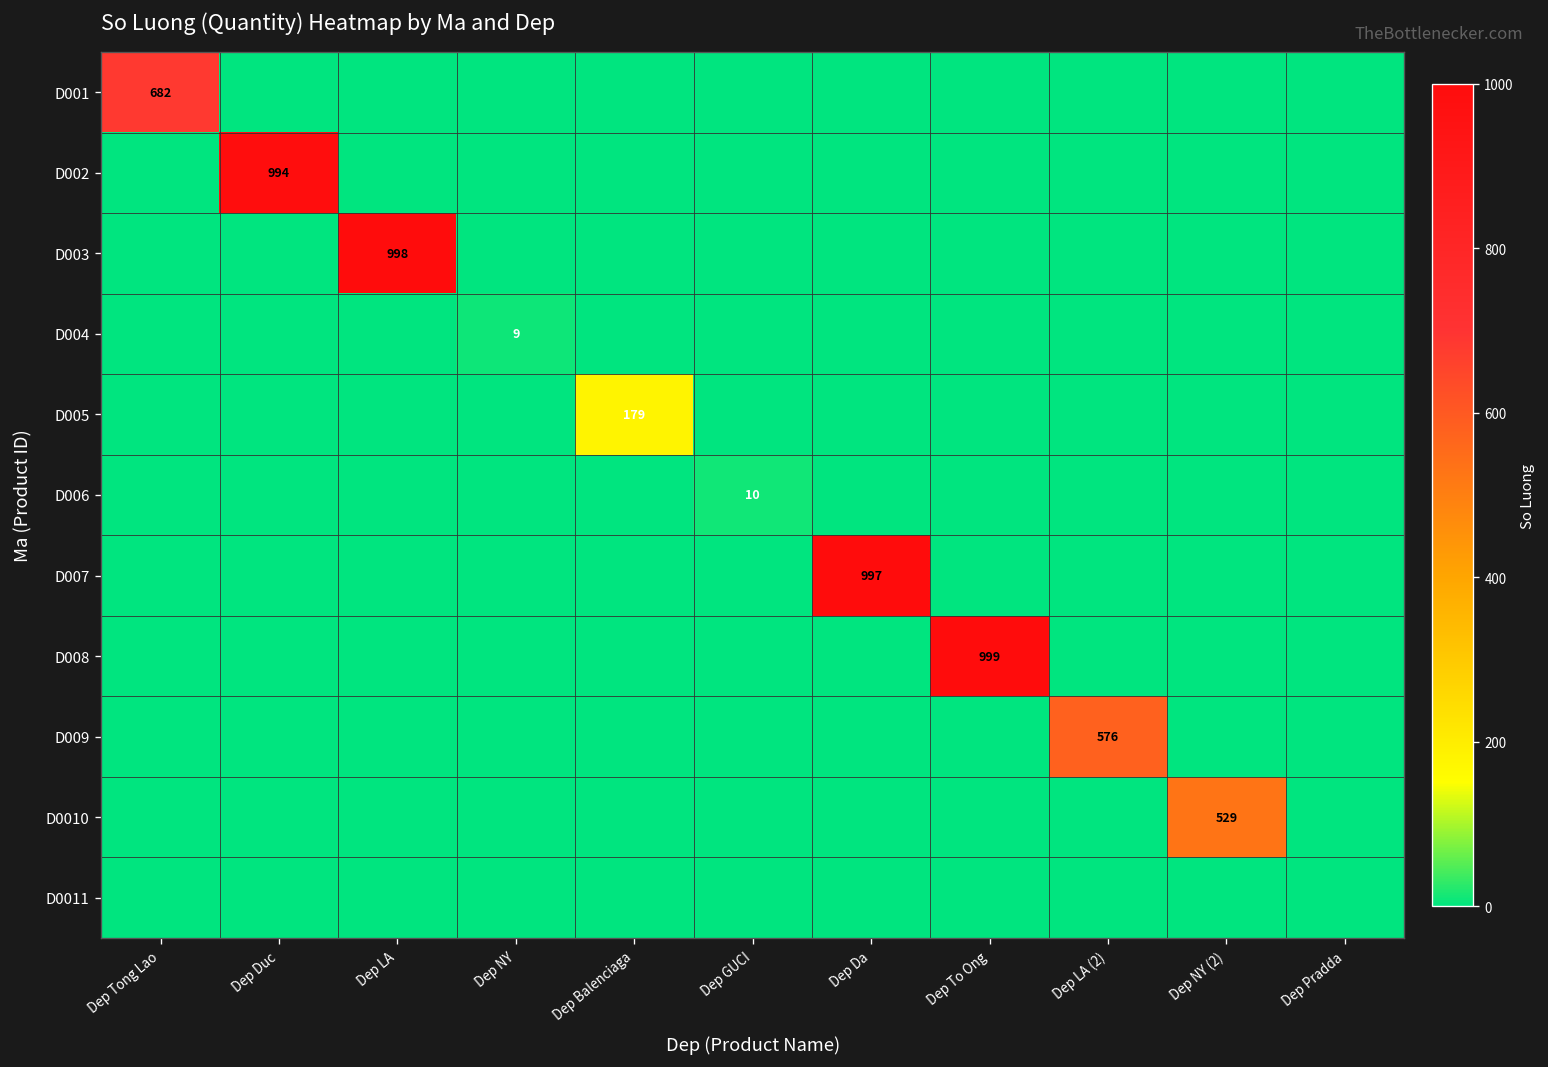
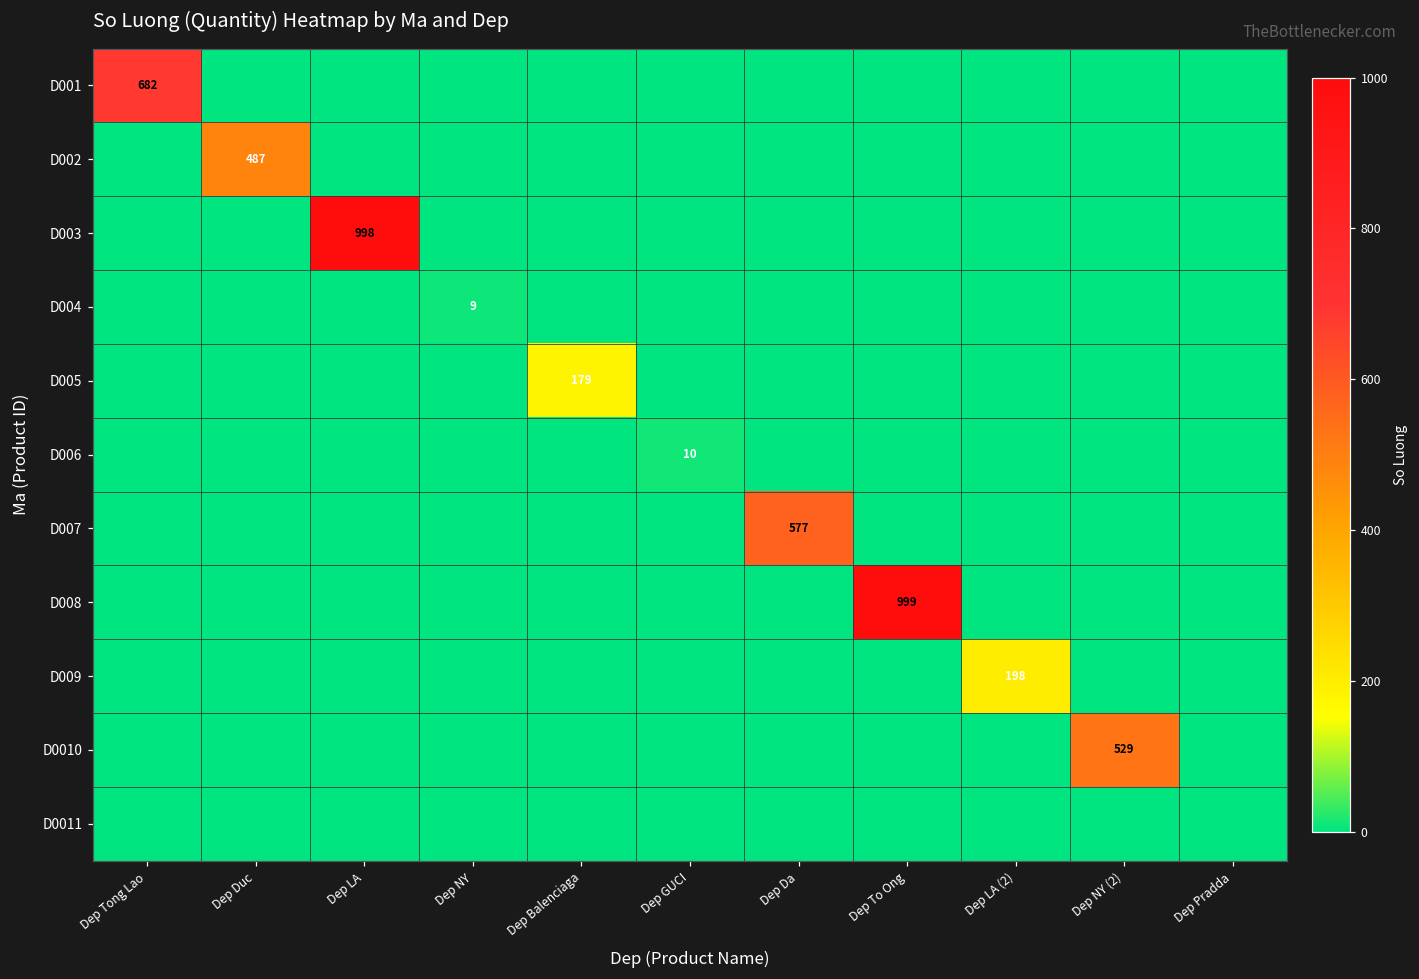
D002, Dep Duc: 994 -> 487
D007, Dep Da: 997 -> 577
D009, Dep LA (2): 576 -> 198
